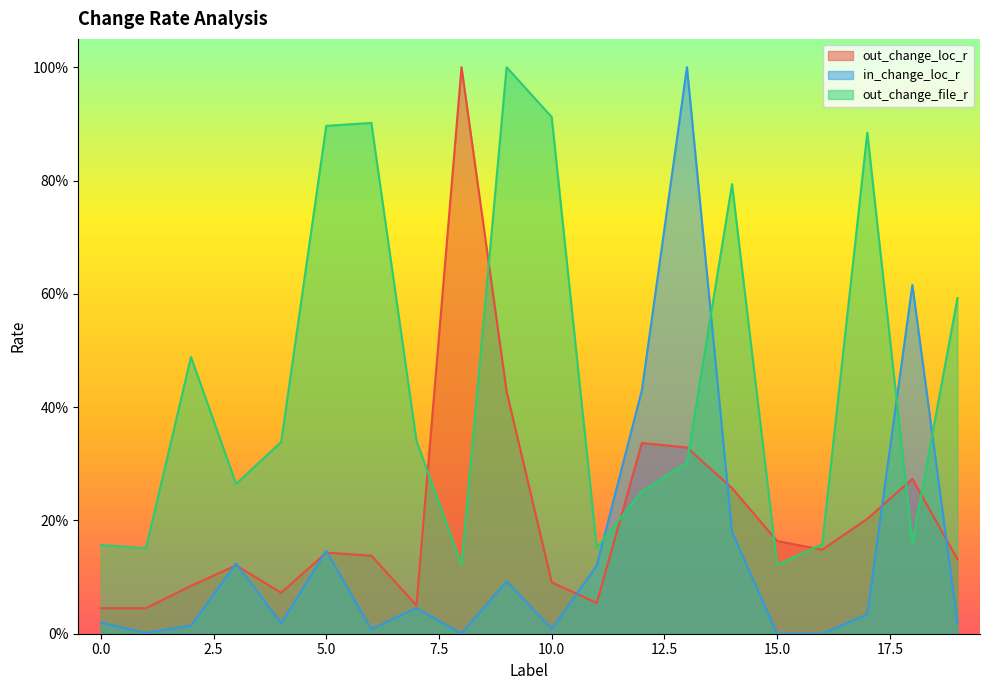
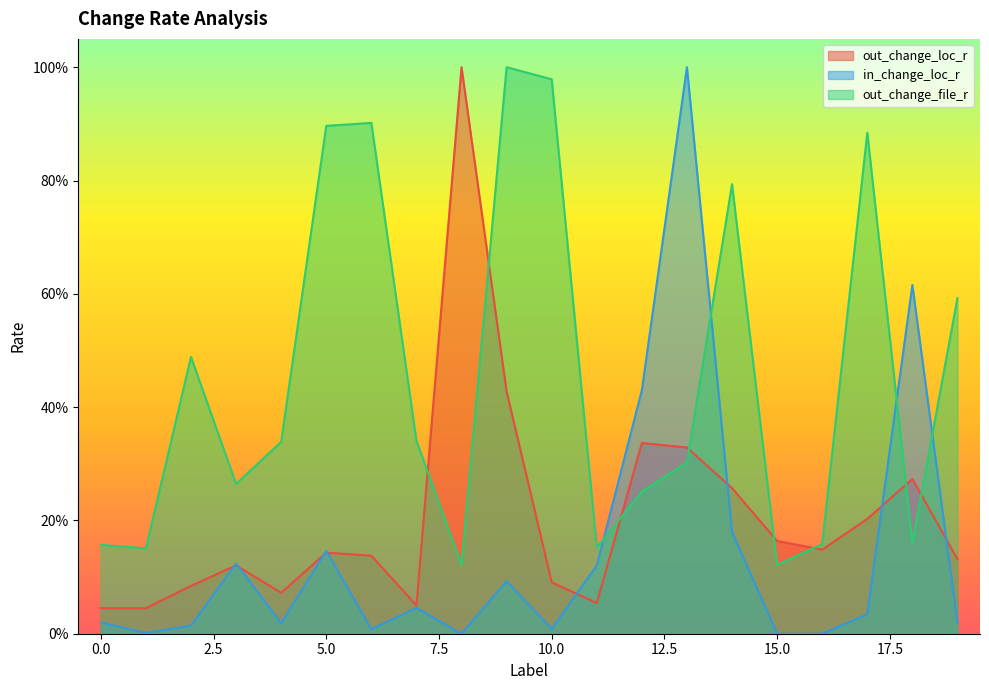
out_change_file_r, 10.0: 91% -> 98%
